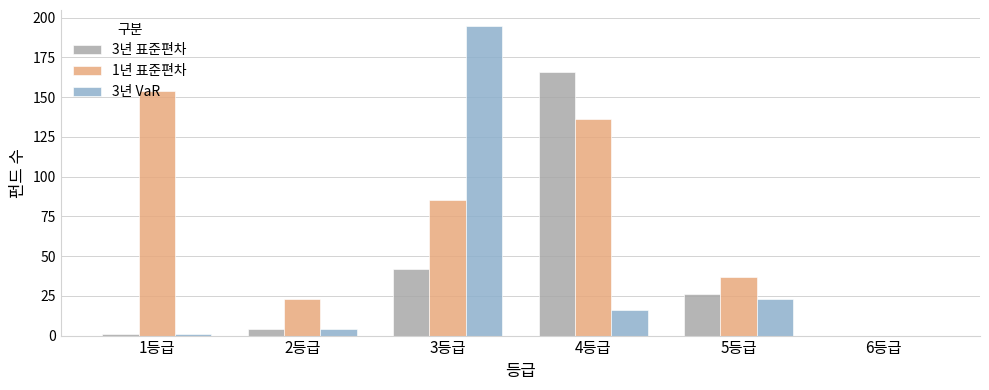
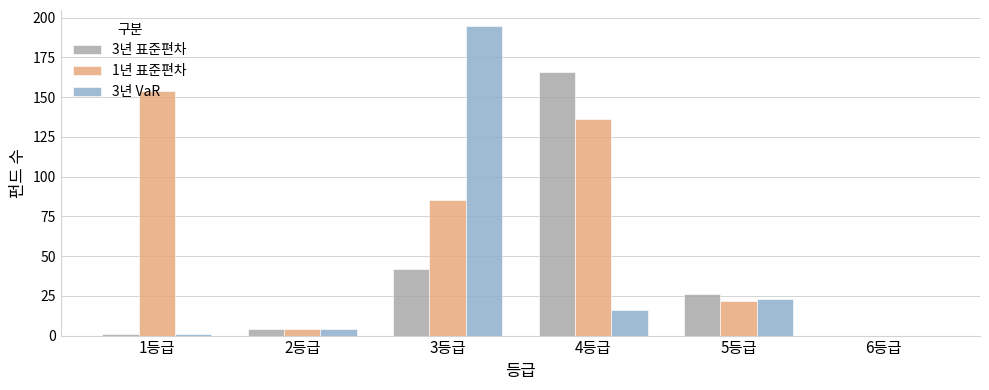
1년 표준편차, 2등급: 23 -> 4
1년 표준편차, 5등급: 37 -> 22
